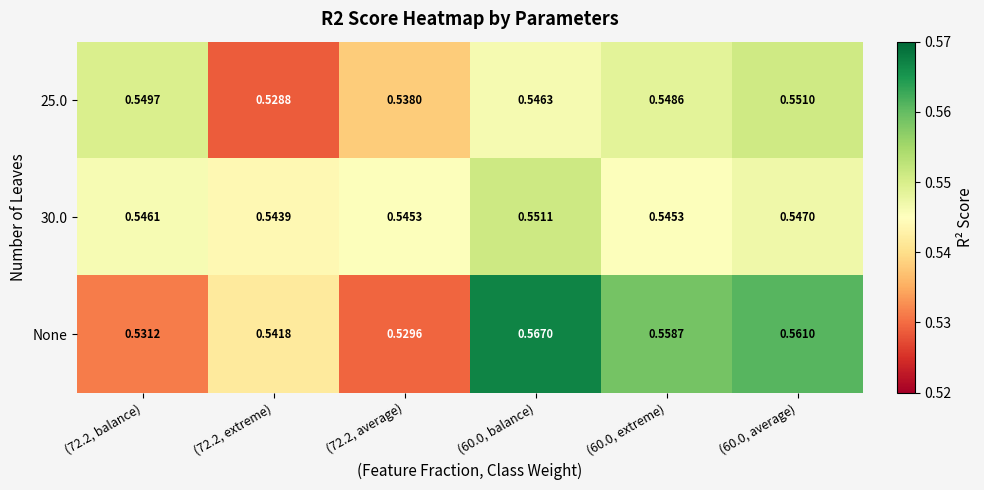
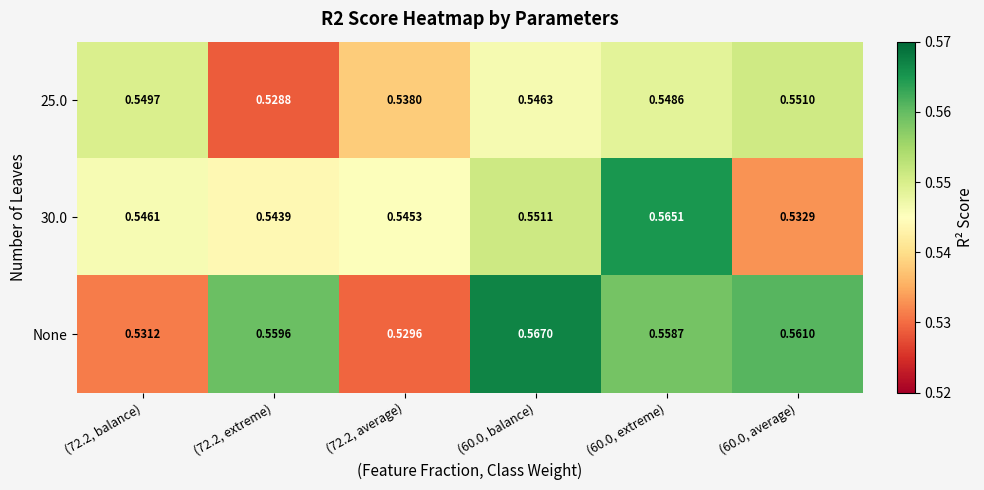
30.0, (60.0, extreme): 0.5453 -> 0.5651
30.0, (60.0, average): 0.5470 -> 0.5329
None, (72.2, extreme): 0.5418 -> 0.5596
